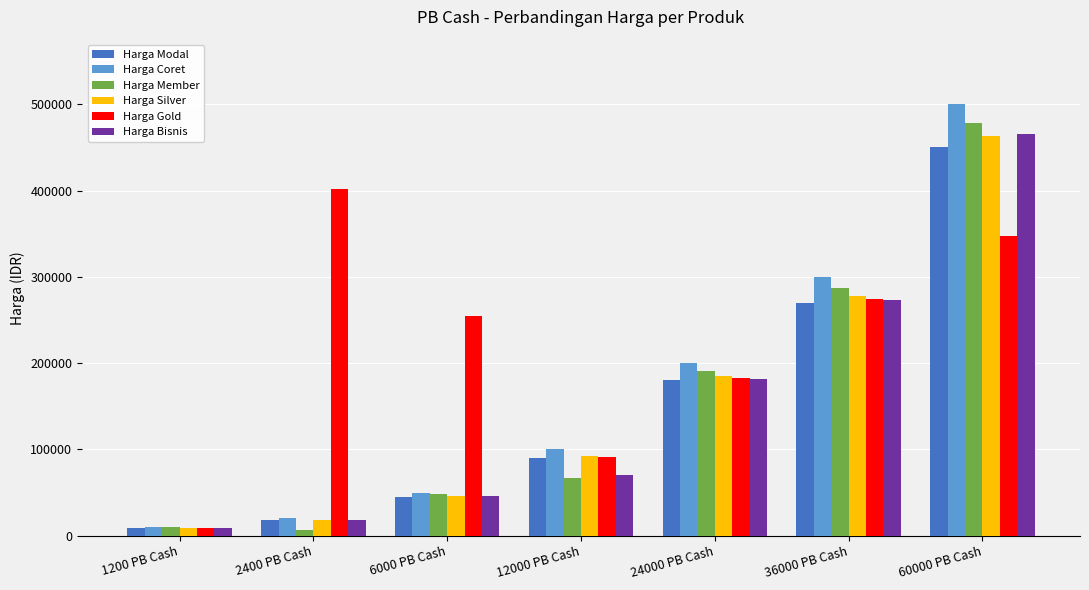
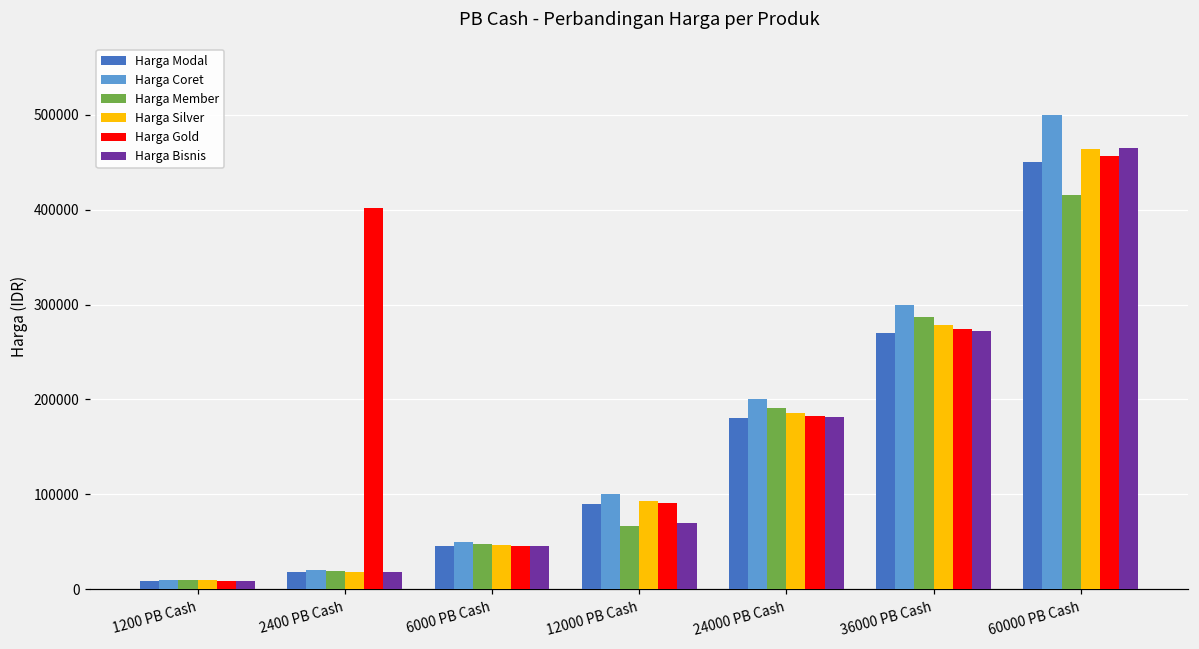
Harga Member, 2400 PB Cash: 10000 -> 20000
Harga Gold, 6000 PB Cash: 250000 -> 50000
Harga Member, 60000 PB Cash: 480000 -> 410000
Harga Gold, 60000 PB Cash: 350000 -> 460000
